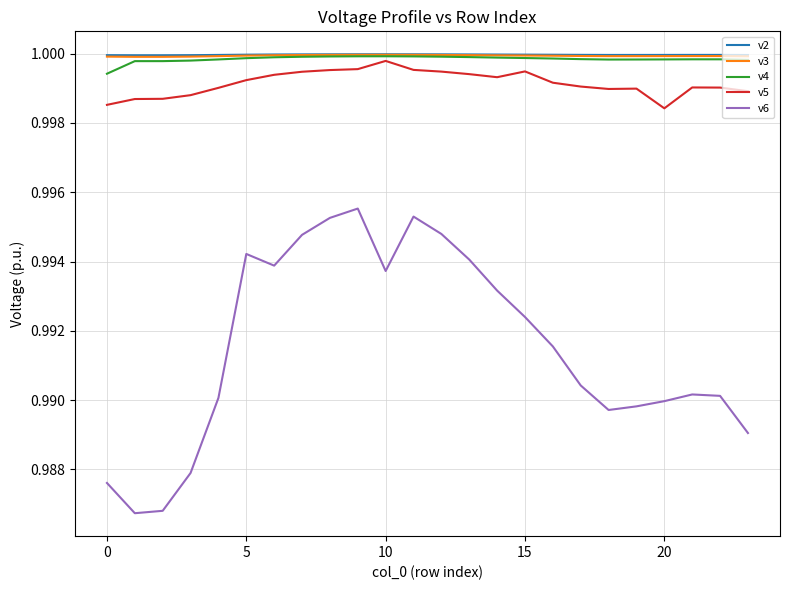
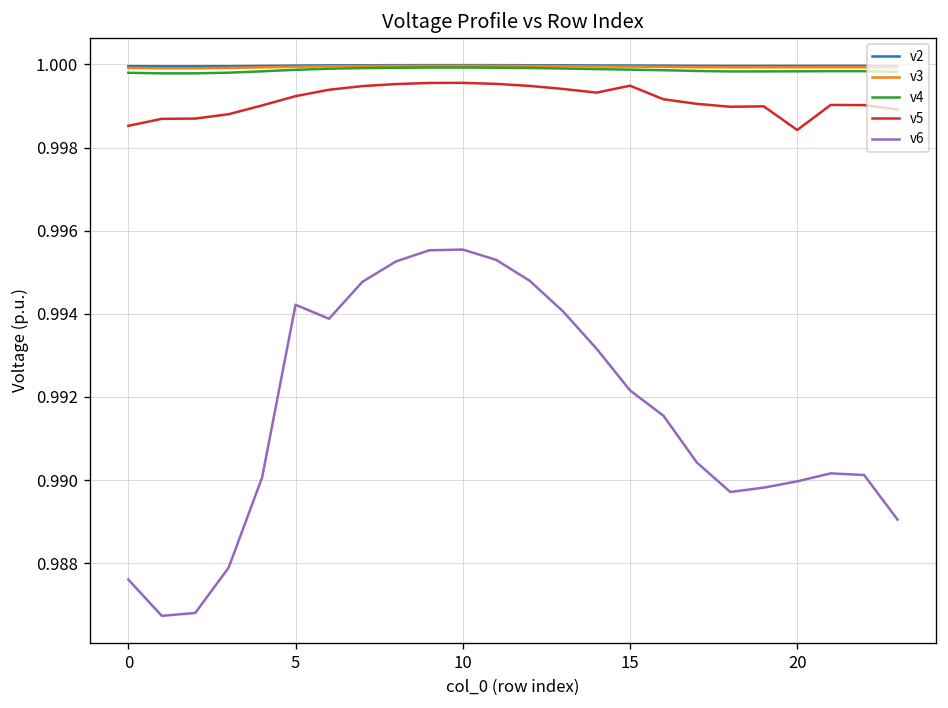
v4, 0: 0.9994 -> 0.9998
v5, 10: 0.9998 -> 0.9996
v6, 10: 0.9937 -> 0.9955
v6, 15: 0.9924 -> 0.9922
